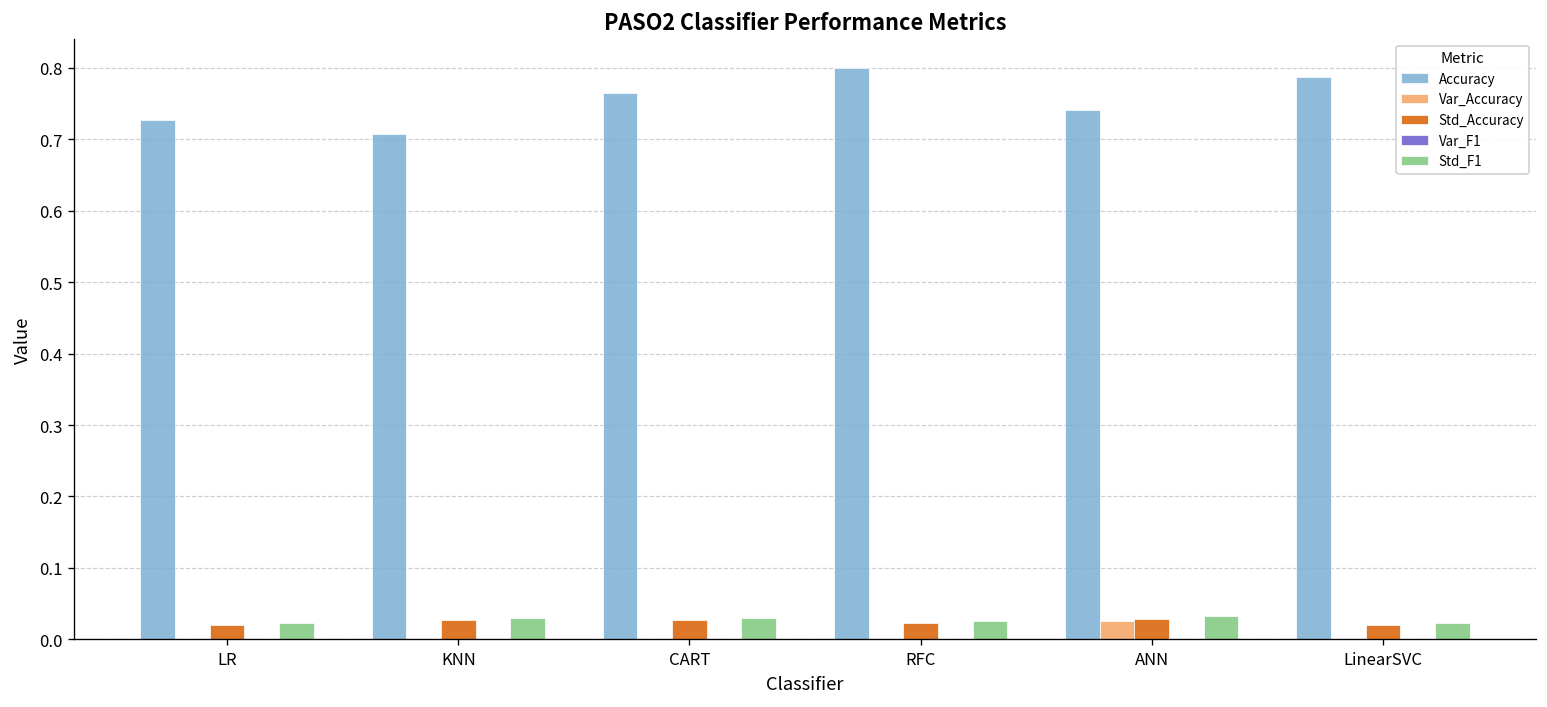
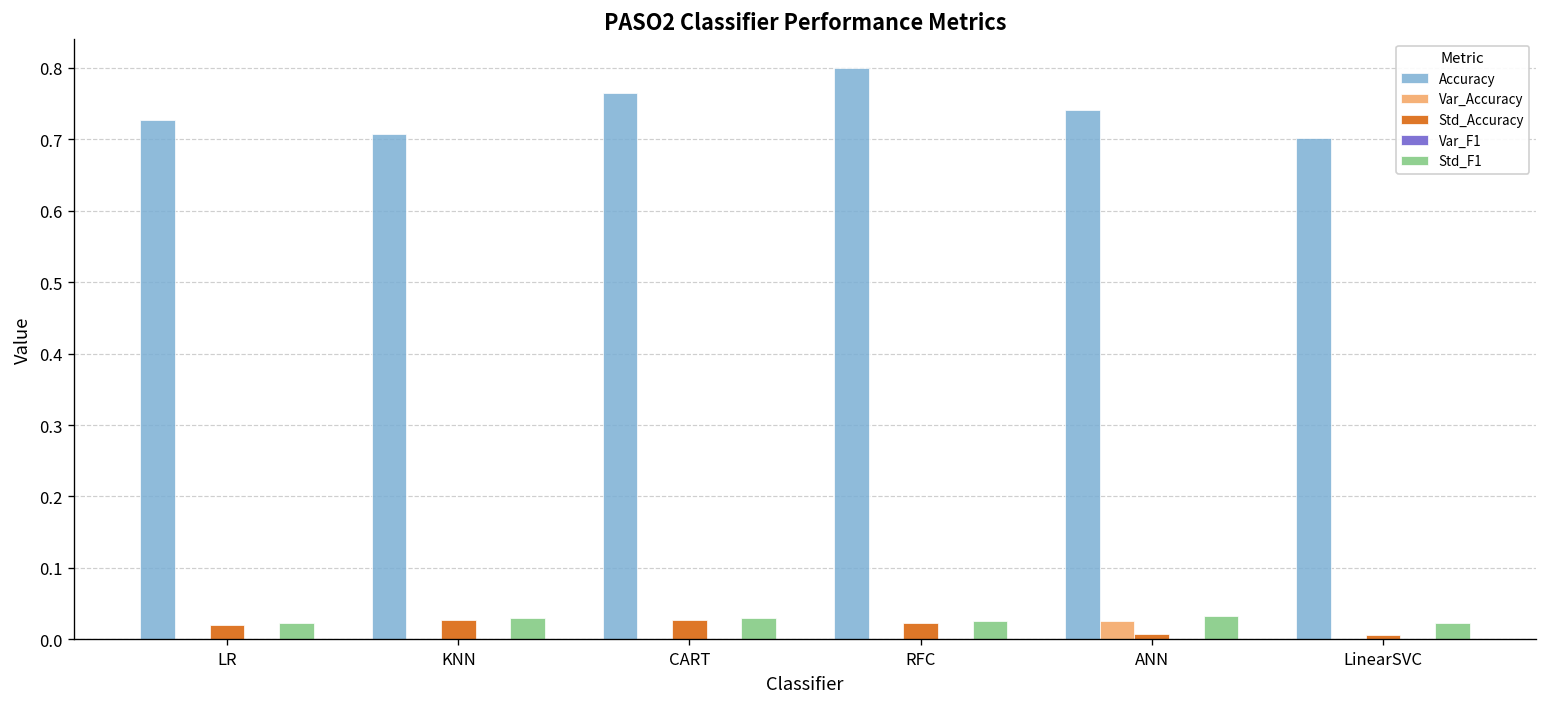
Std_Accuracy, ANN: 0.03 -> 0.01
Accuracy, LinearSVC: 0.79 -> 0.70
Std_Accuracy, LinearSVC: 0.02 -> 0.01
